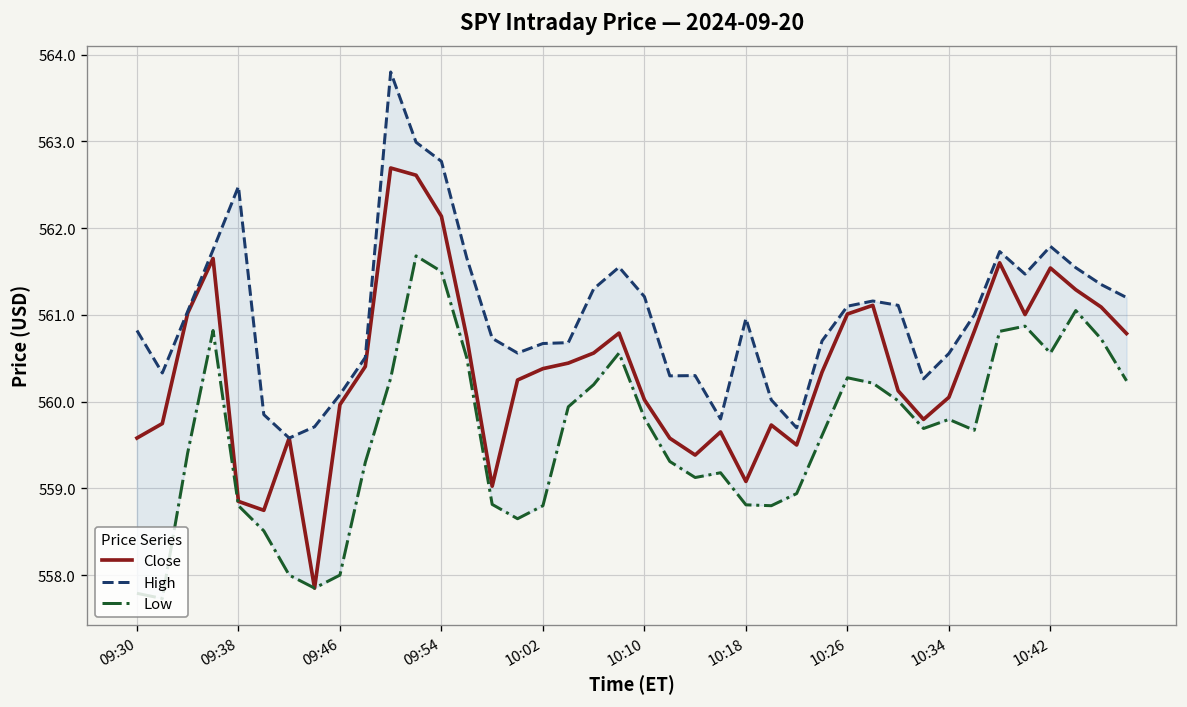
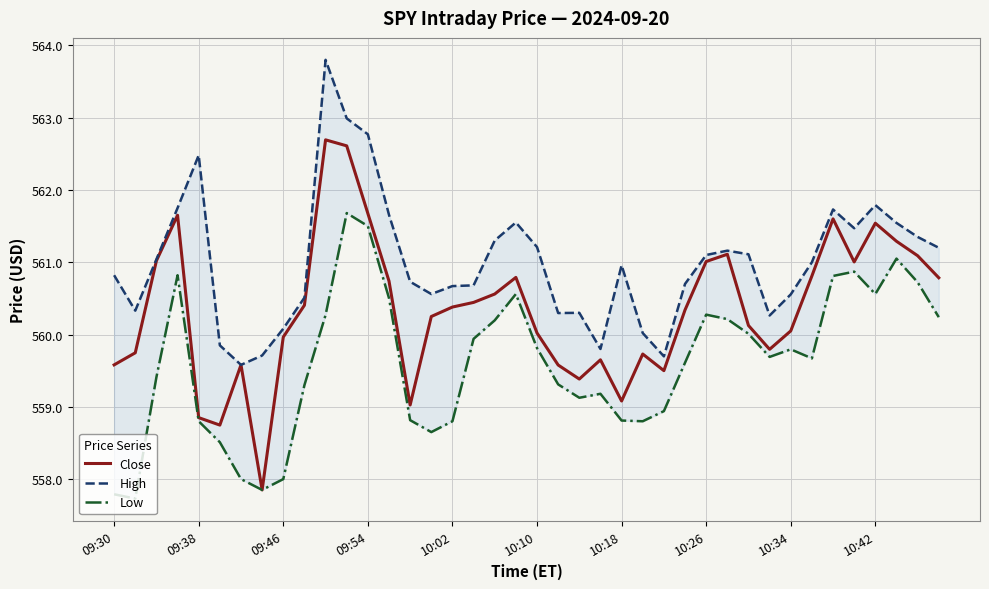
Close, 09:54: 562.1 -> 561.7
